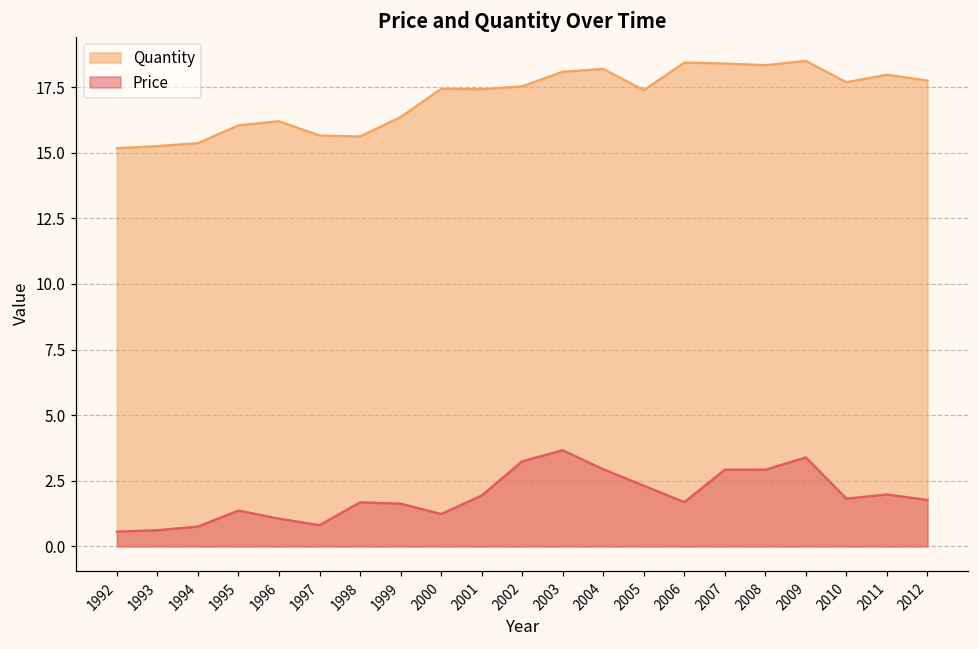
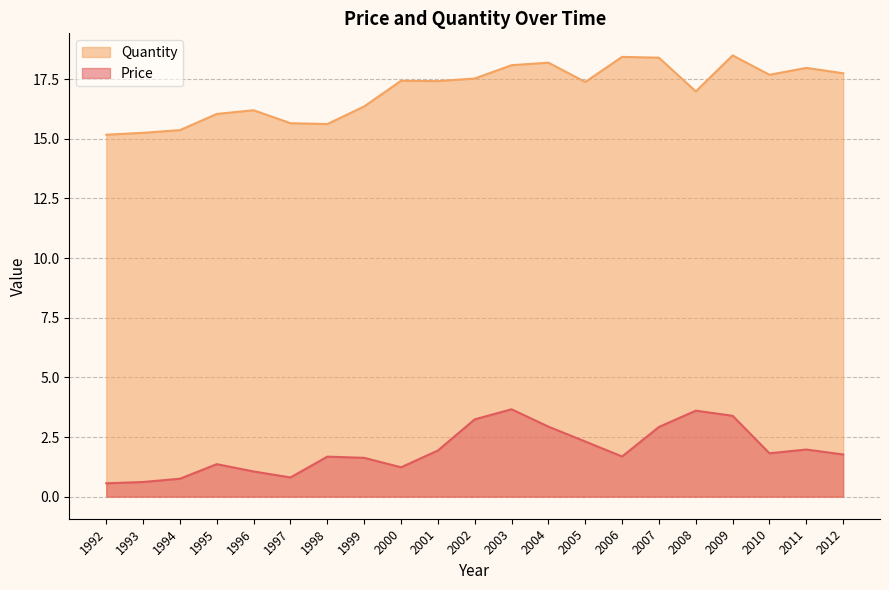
Quantity, 2008: 18.3 -> 17.0
Price, 2008: 2.9 -> 3.6
